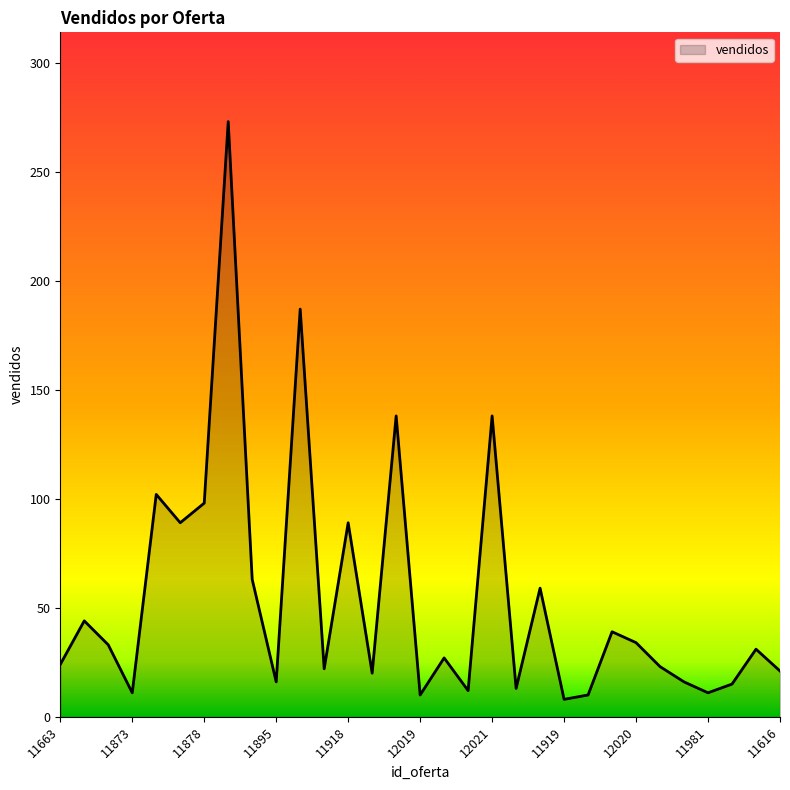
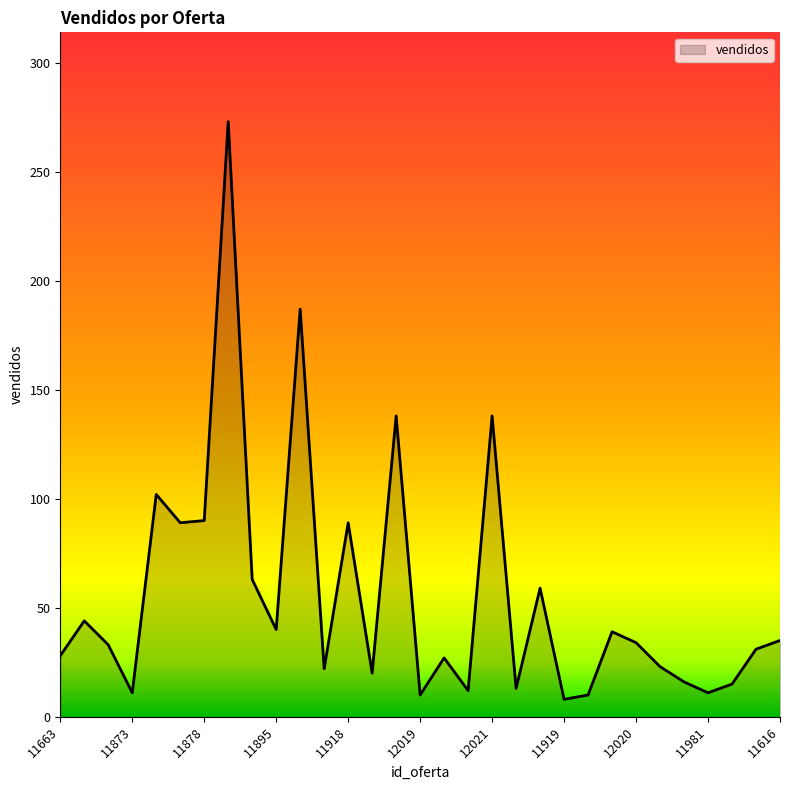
11663: 24 -> 28
11878: 98 -> 90
11895: 16 -> 40
11616: 21 -> 35
